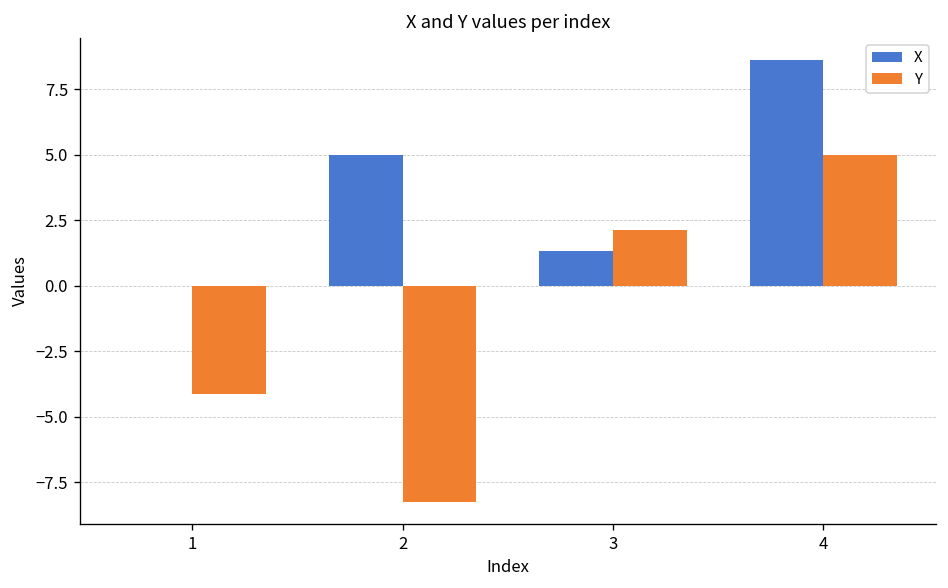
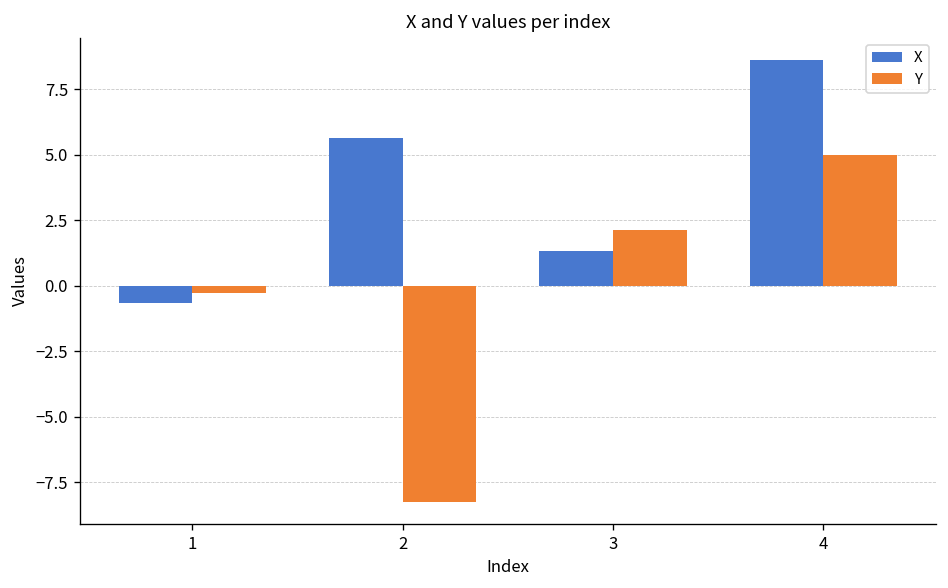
X, 1: 0.0 -> -0.7
Y, 1: -4.1 -> -0.3
X, 2: 5.0 -> 5.6
